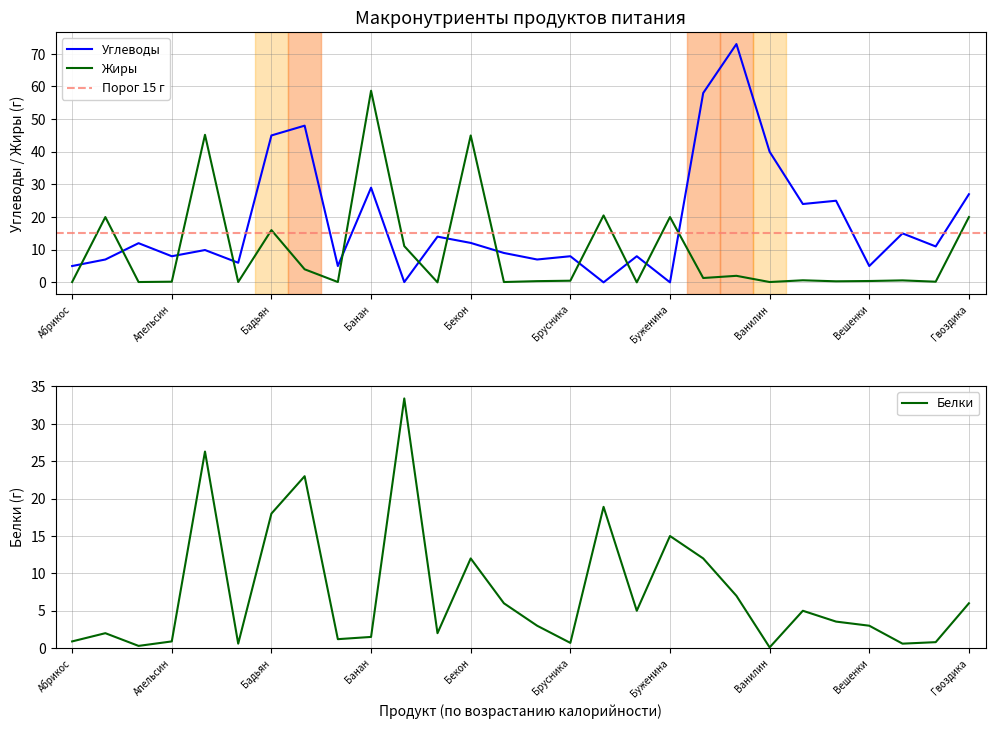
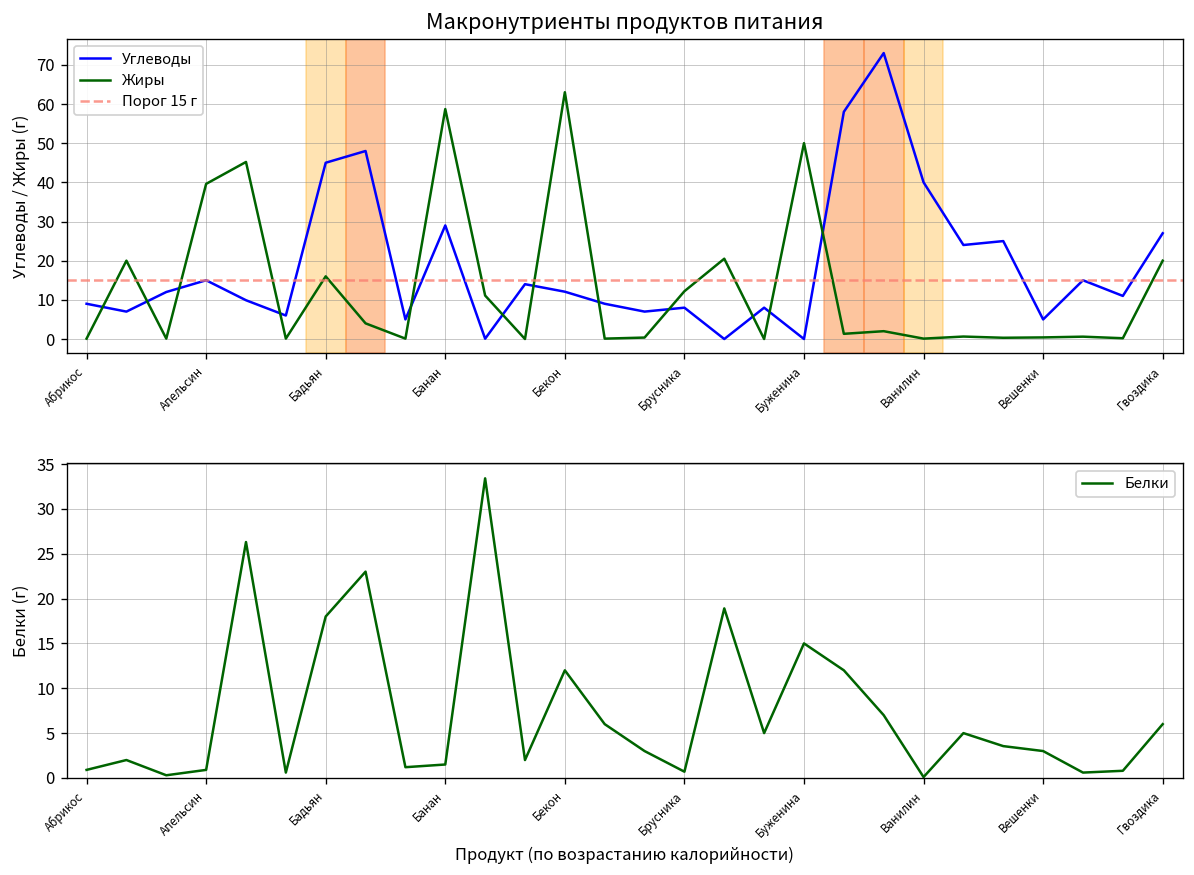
Макронутриенты продуктов питания, Углеводы, Абрикос: 5 -> 9
Макронутриенты продуктов питания, Углеводы, Апельсин: 8 -> 15
Макронутриенты продуктов питания, Жиры, Апельсин: 0 -> 40
Макронутриенты продуктов питания, Жиры, Бекон: 45 -> 63
Макронутриенты продуктов питания, Жиры, Брусника: 1 -> 12
Макронутриенты продуктов питания, Жиры, Буженина: 20 -> 50
